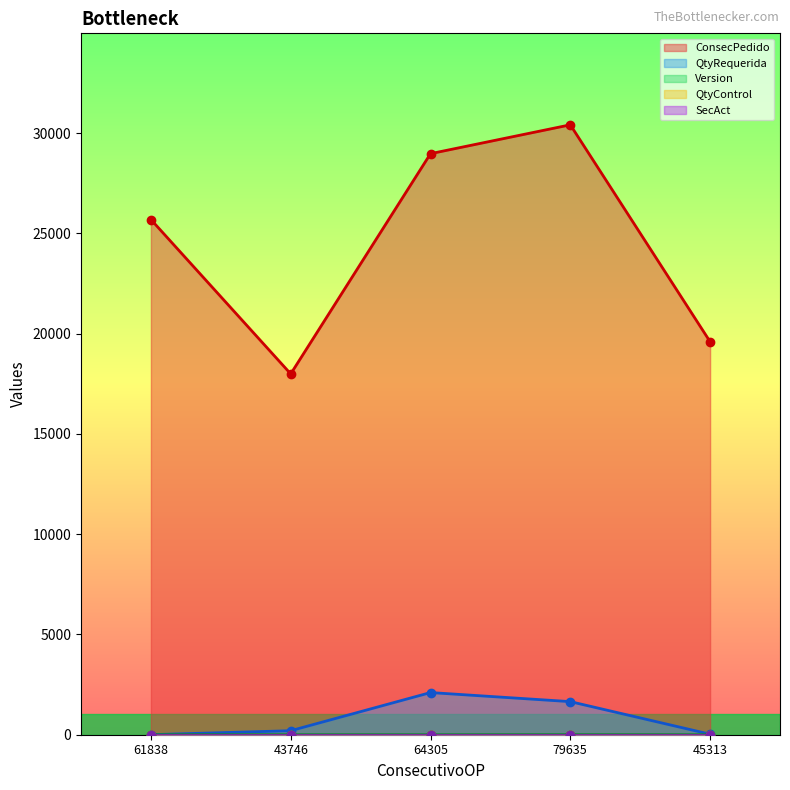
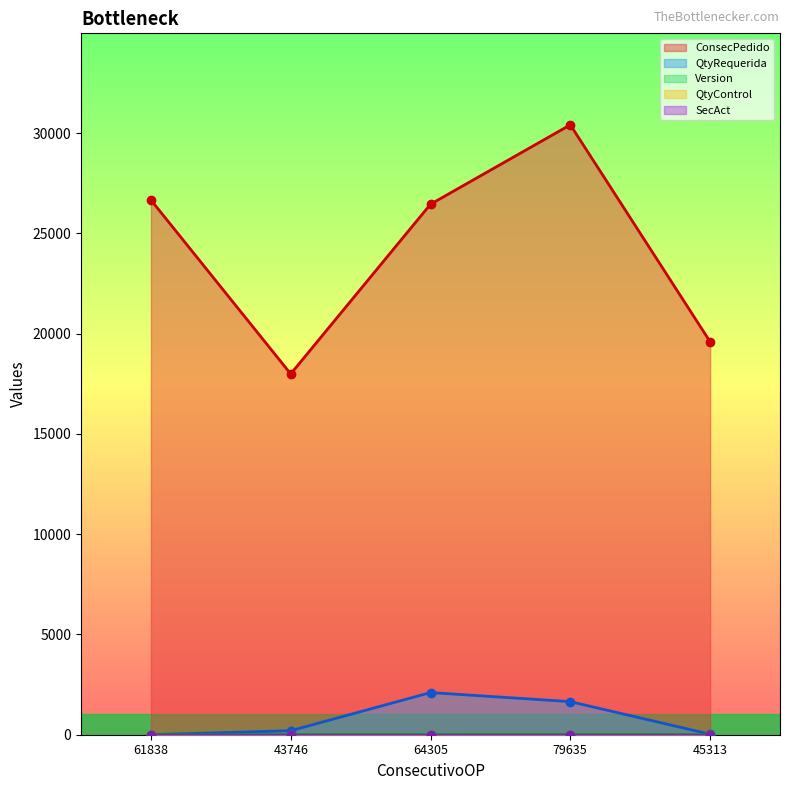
ConsecPedido, 61838: 25700 -> 26700
ConsecPedido, 64305: 29000 -> 26500
